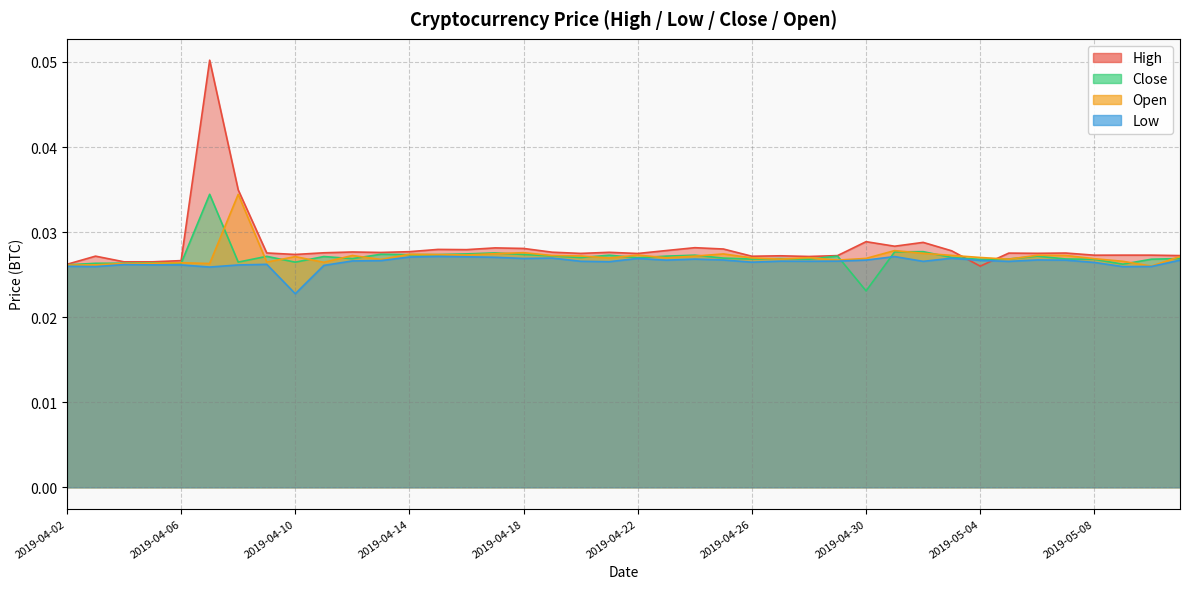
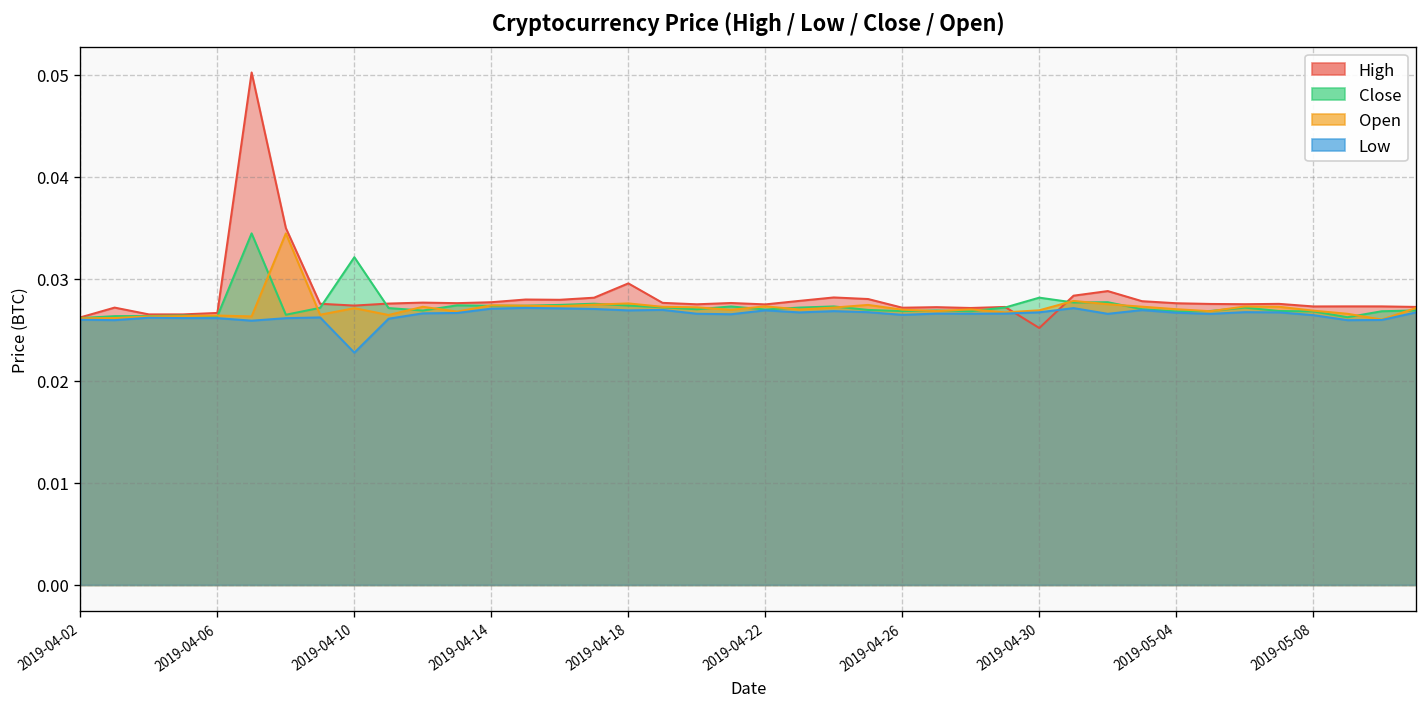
Close, 2019-04-10: 0.026 -> 0.032
High, 2019-04-18: 0.028 -> 0.030
High, 2019-04-30: 0.029 -> 0.025
Close, 2019-04-30: 0.023 -> 0.028
High, 2019-05-04: 0.026 -> 0.028
